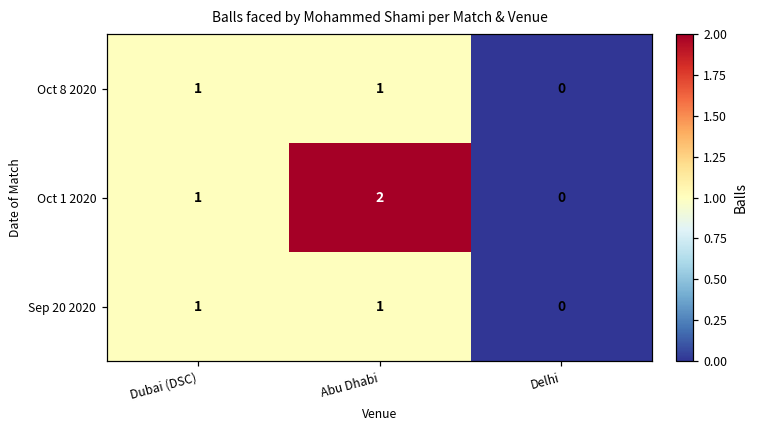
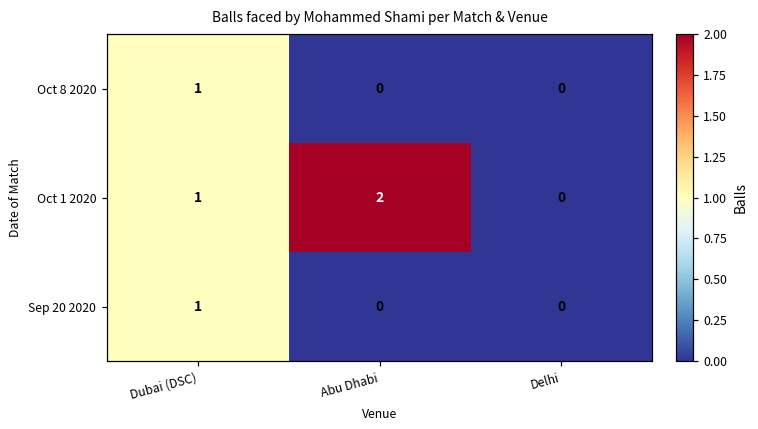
Oct 8 2020, Abu Dhabi: 1 -> 0
Sep 20 2020, Abu Dhabi: 1 -> 0
